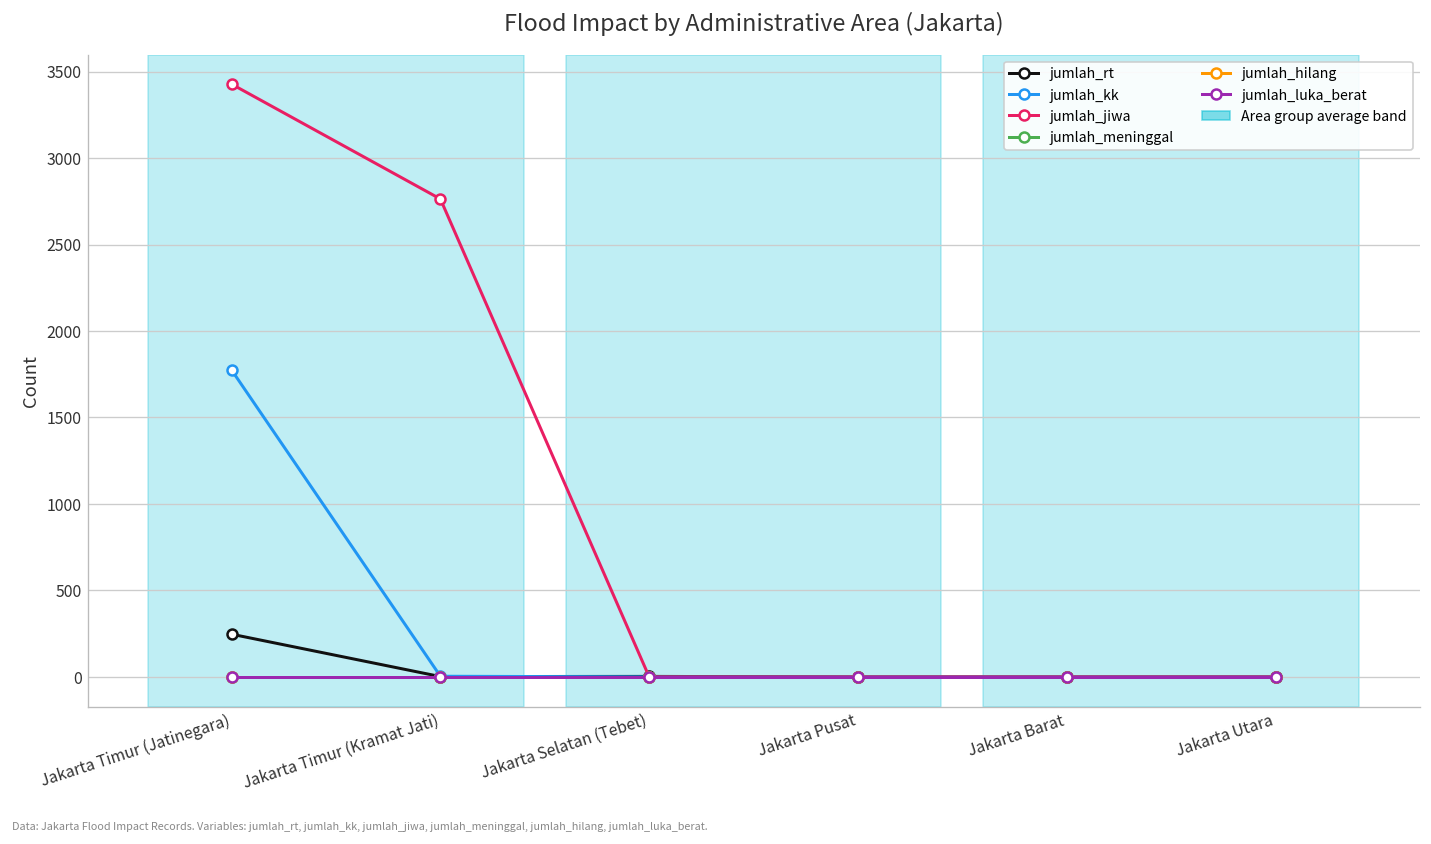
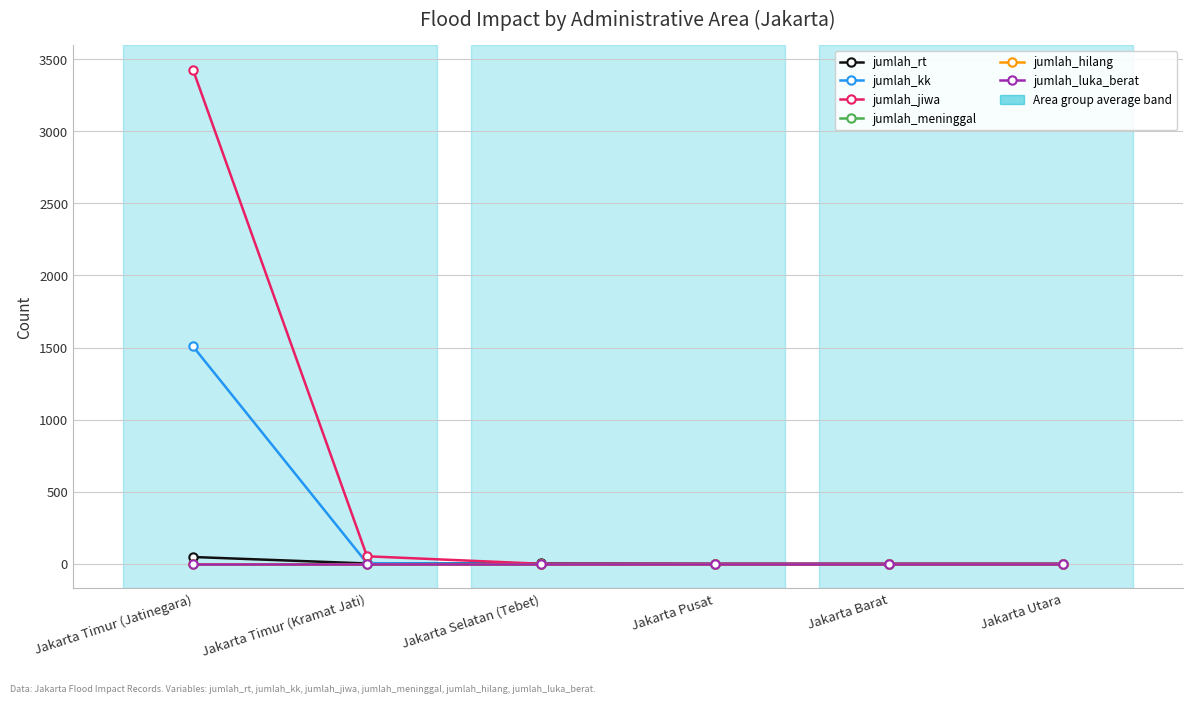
jumlah_rt, Jakarta Timur (Jatinegara): 250 -> 50
jumlah_kk, Jakarta Timur (Jatinegara): 1770 -> 1510
jumlah_jiwa, Jakarta Timur (Kramat Jati): 2760 -> 50
